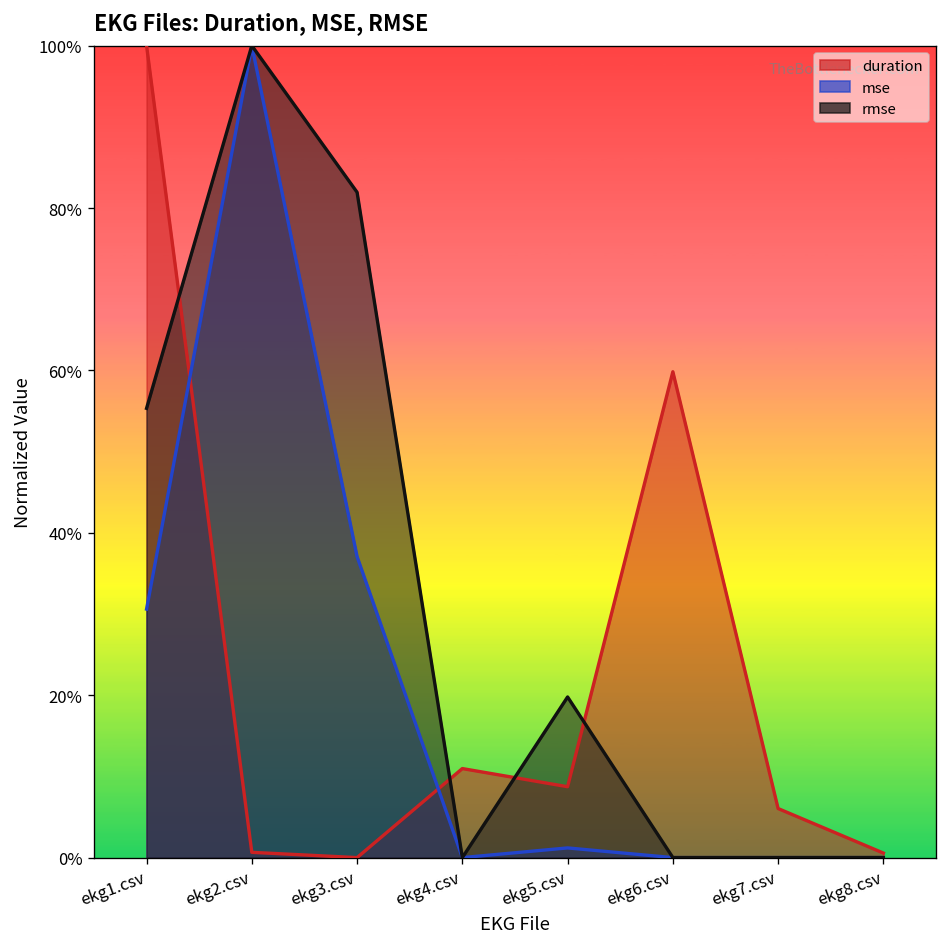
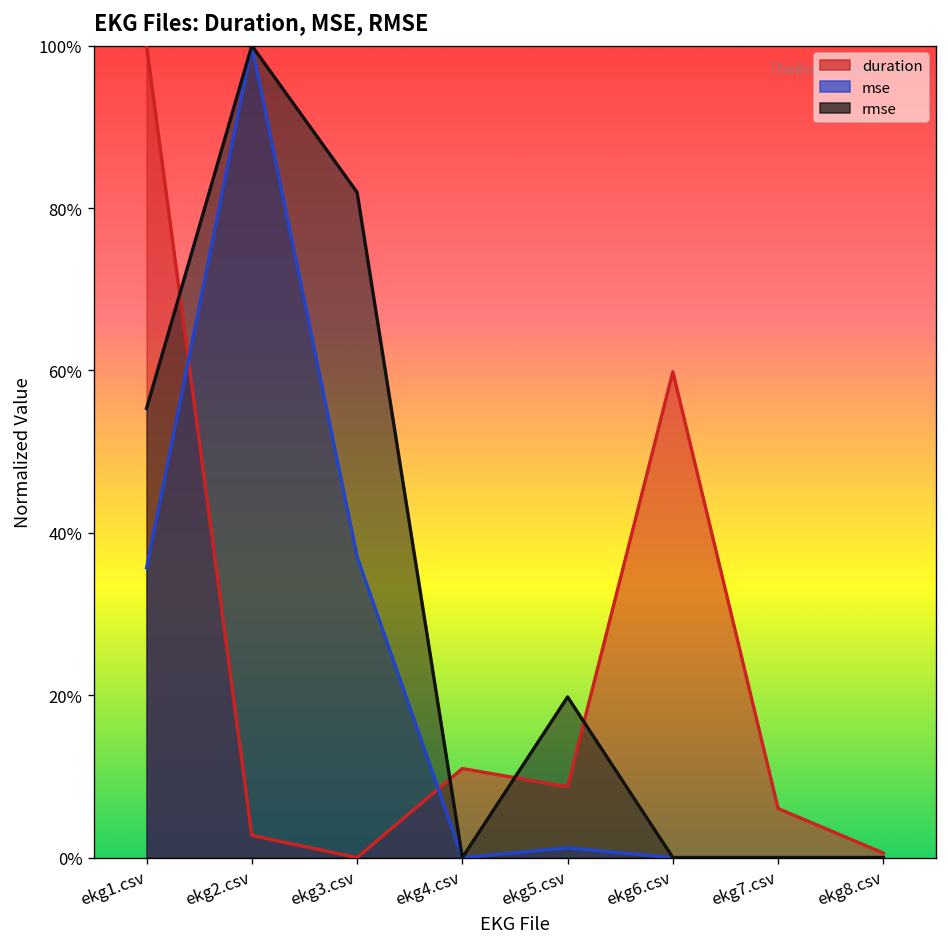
mse, ekg1.csv: 31% -> 36%
duration, ekg2.csv: 1% -> 3%
